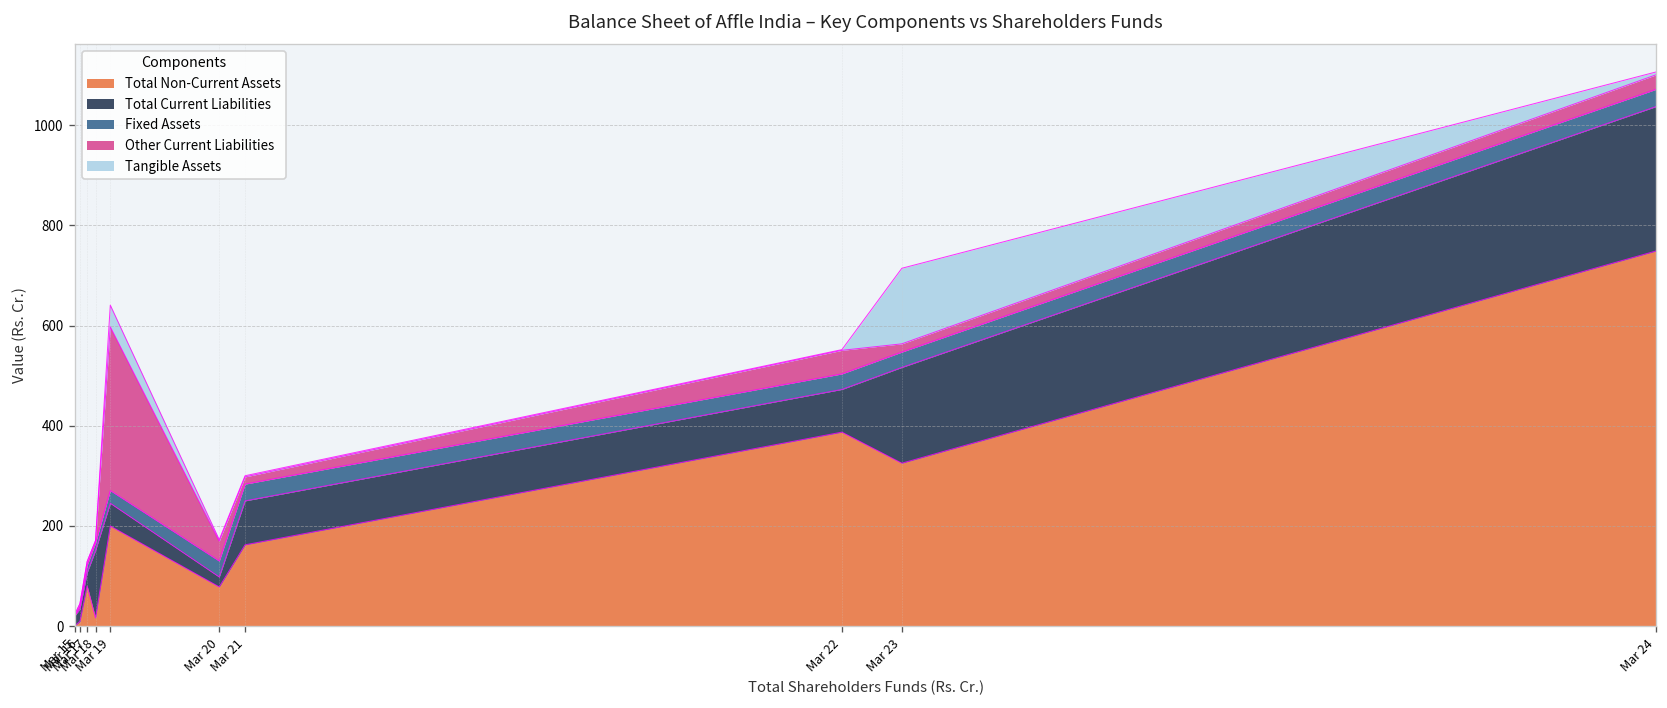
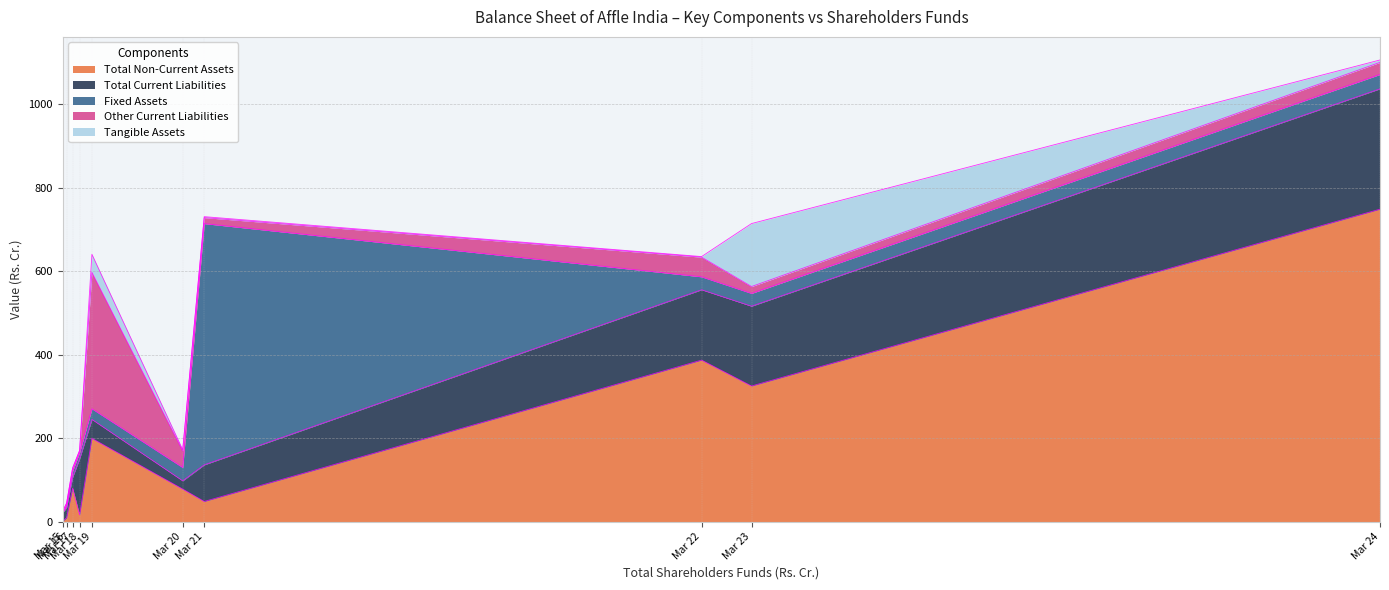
Total Non-Current Assets, Mar 21: 160 -> 50
Fixed Assets, Mar 21: 30 -> 580
Total Current Liabilities, Mar 22: 90 -> 170
